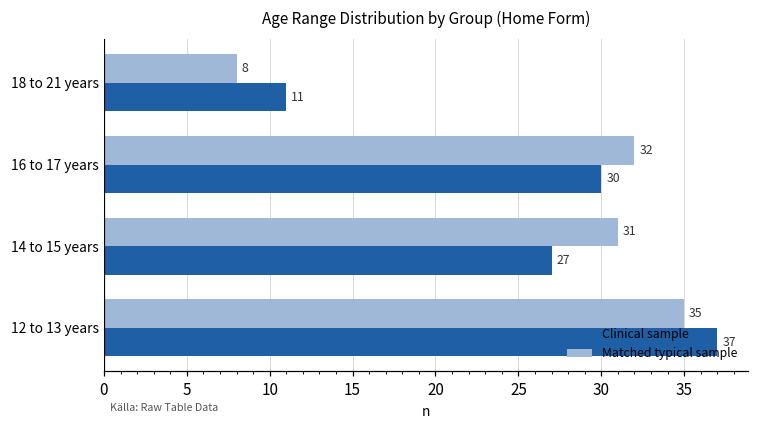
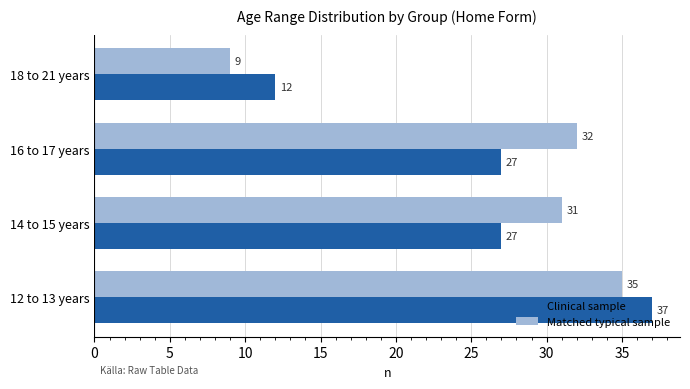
Matched typical sample, 18 to 21 years: 8 -> 9
Clinical sample, 18 to 21 years: 11 -> 12
Clinical sample, 16 to 17 years: 30 -> 27
